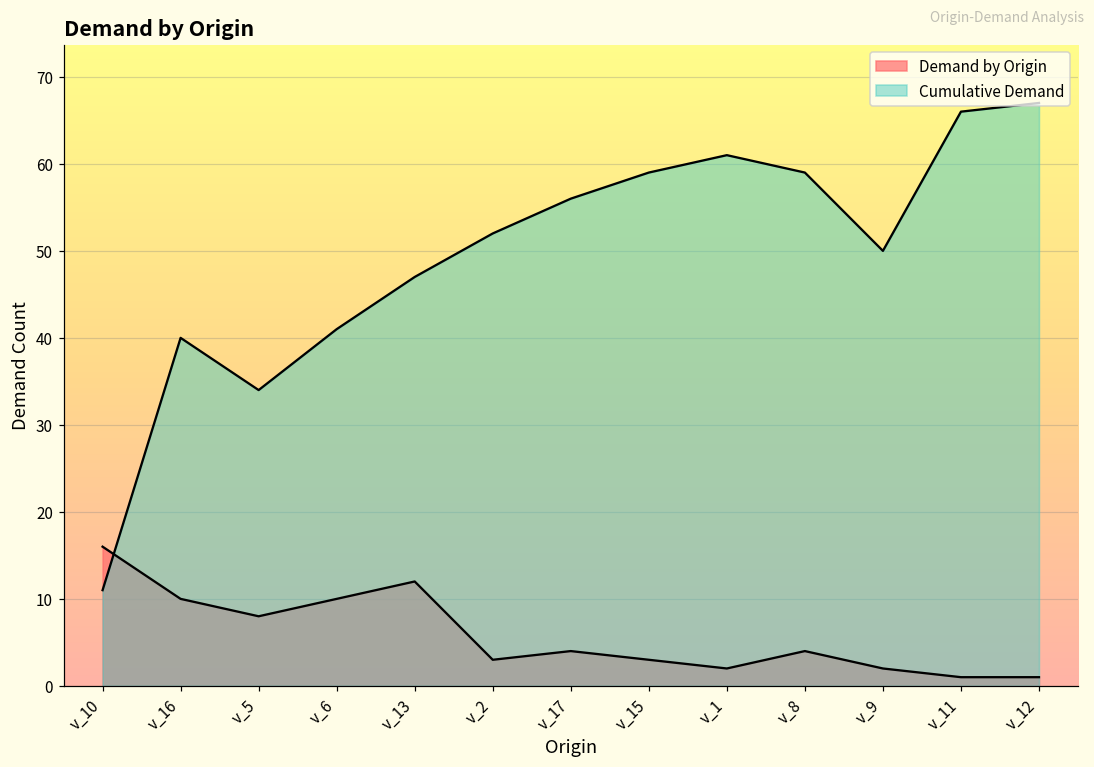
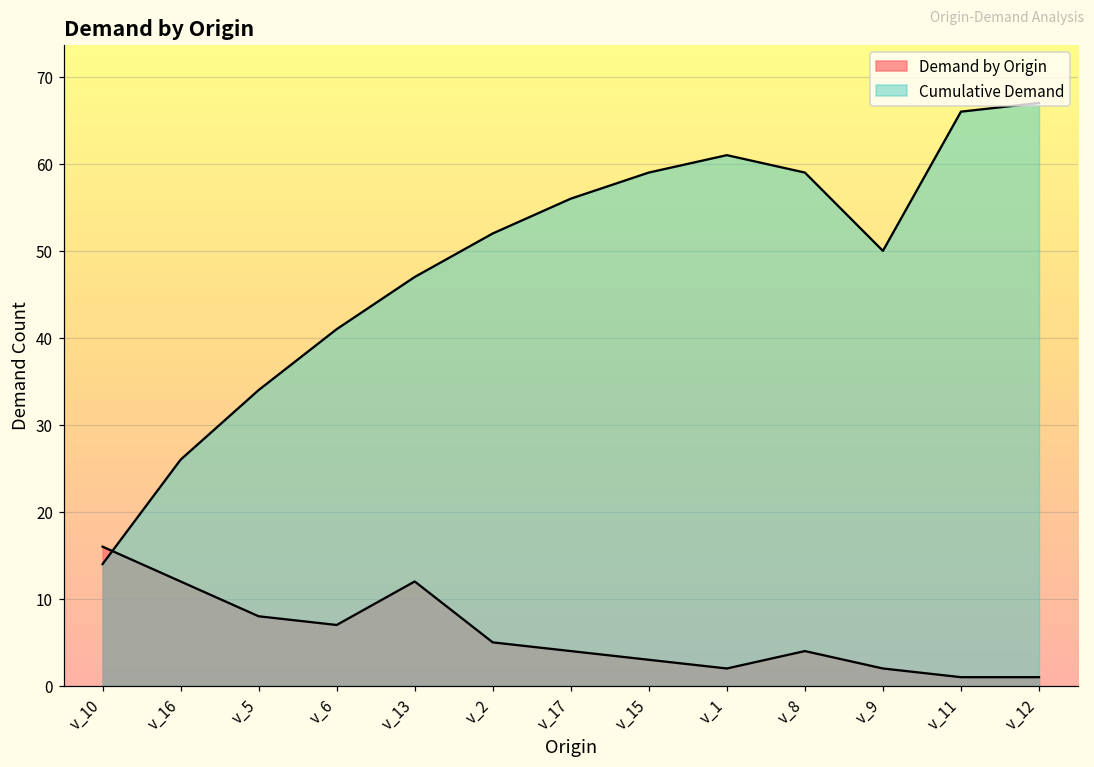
Cumulative Demand, v_10: 11 -> 14
Demand by Origin, v_16: 10 -> 12
Cumulative Demand, v_16: 40 -> 26
Demand by Origin, v_6: 10 -> 7
Demand by Origin, v_2: 3 -> 5
